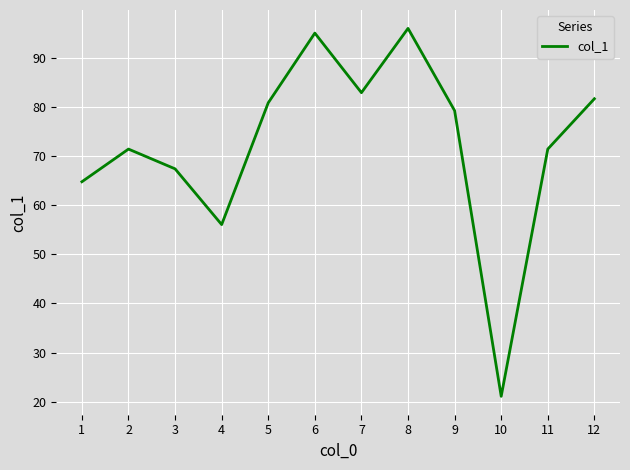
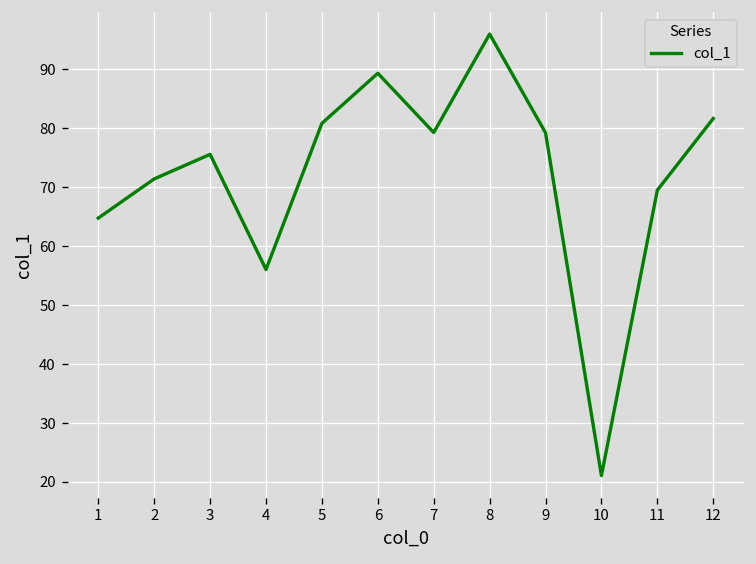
3: 67 -> 76
6: 95 -> 89
7: 83 -> 79
11: 71 -> 69
